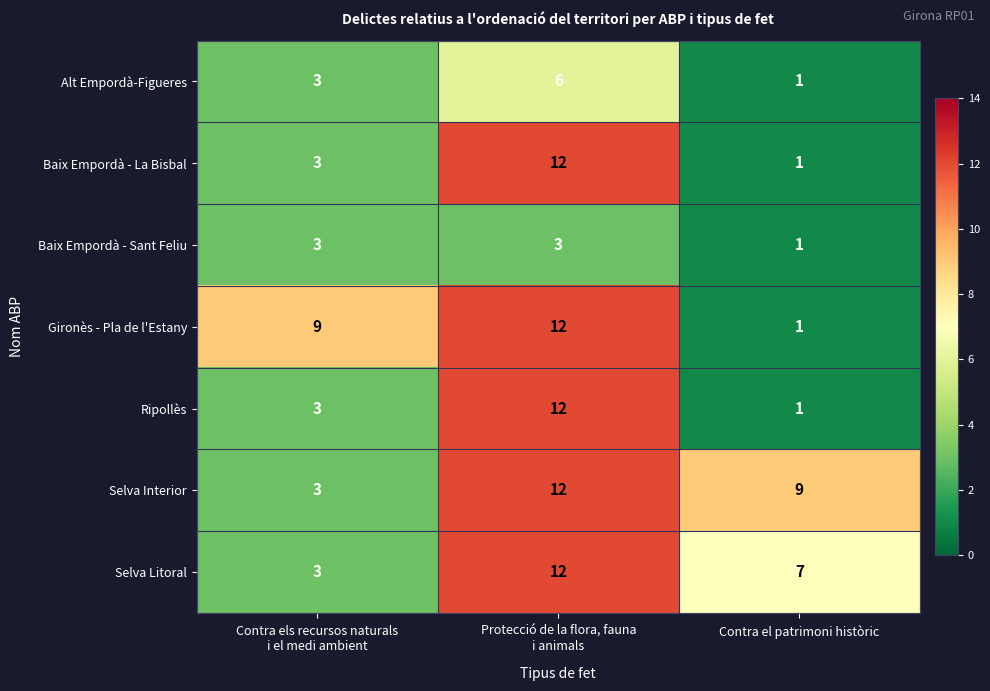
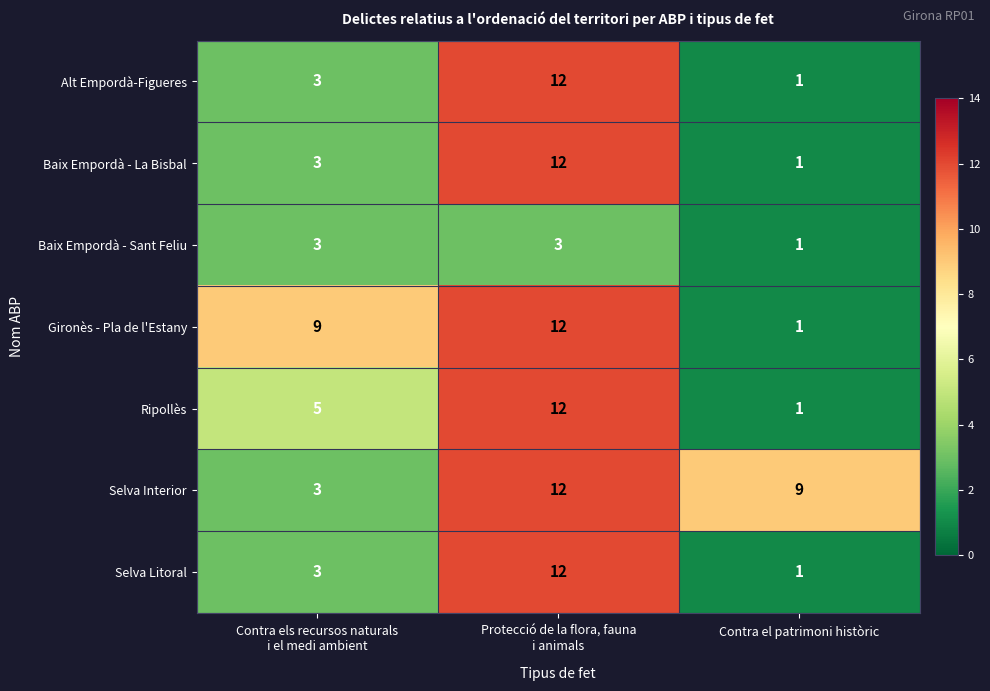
Alt Empordà-Figueres, Protecció de la flora, fauna i animals: 6 -> 12
Ripollès, Contra els recursos naturals i el medi ambient: 3 -> 5
Selva Litoral, Contra el patrimoni històric: 7 -> 1
